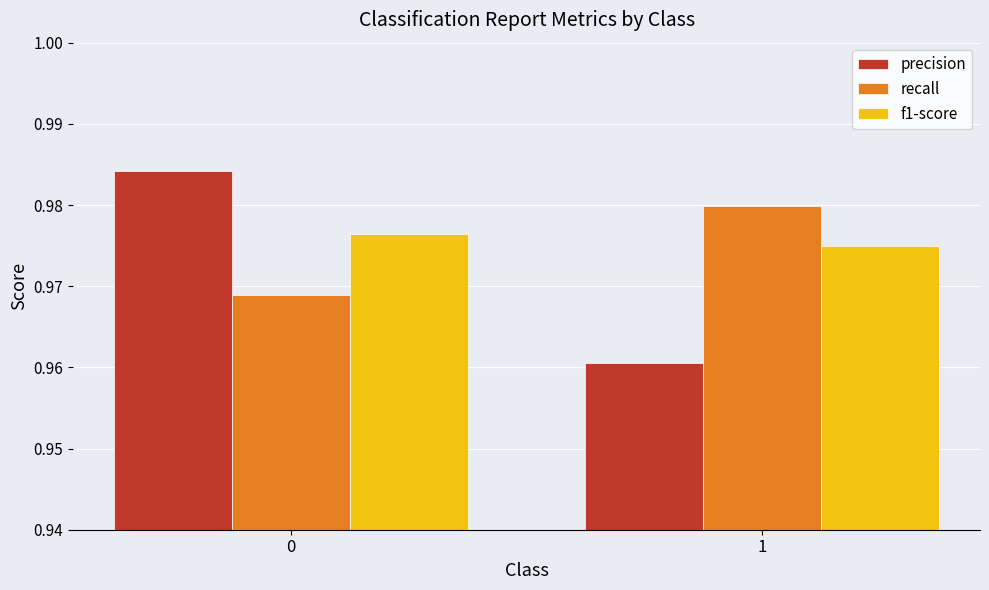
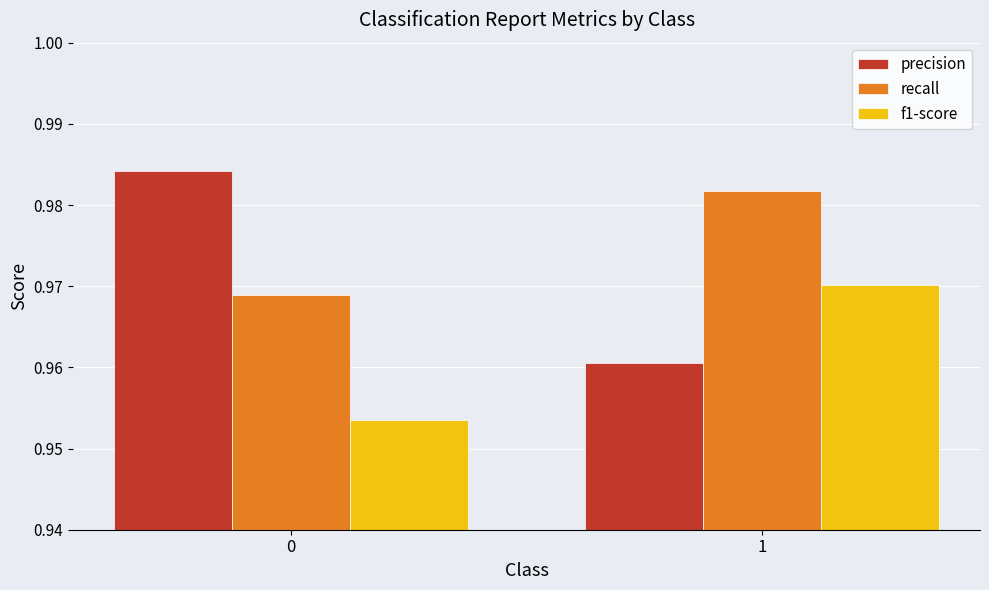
f1-score, 0: 0.976 -> 0.954
recall, 1: 0.980 -> 0.982
f1-score, 1: 0.975 -> 0.970
